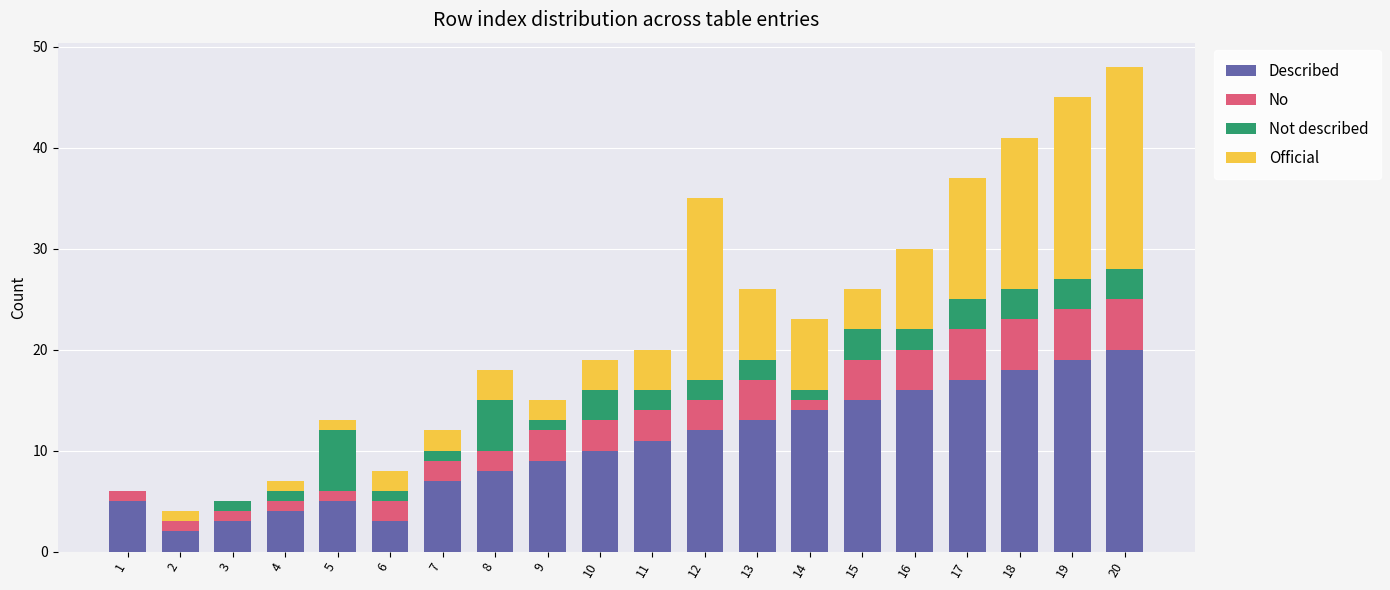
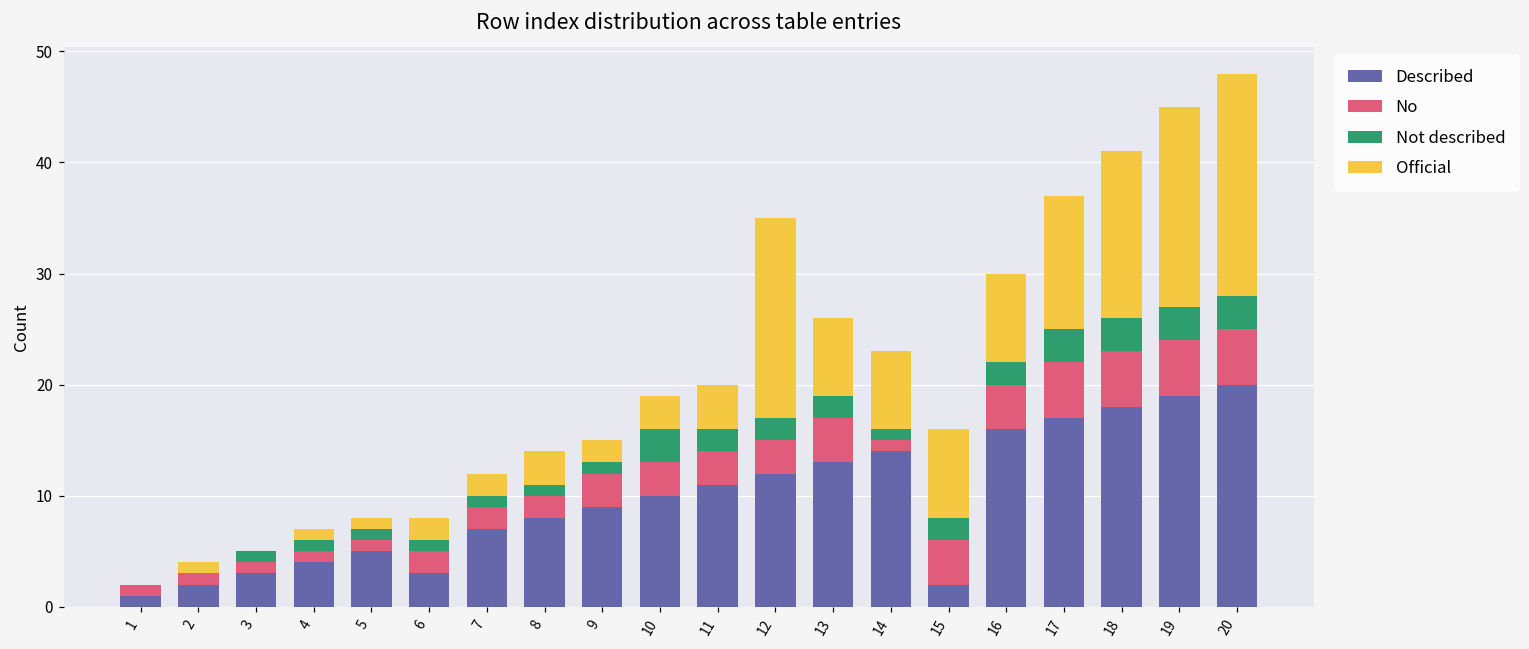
Described, 1: 5 -> 1
Not described, 5: 6 -> 1
Not described, 8: 5 -> 1
Described, 15: 15 -> 2
Not described, 15: 3 -> 2
Official, 15: 4 -> 8
